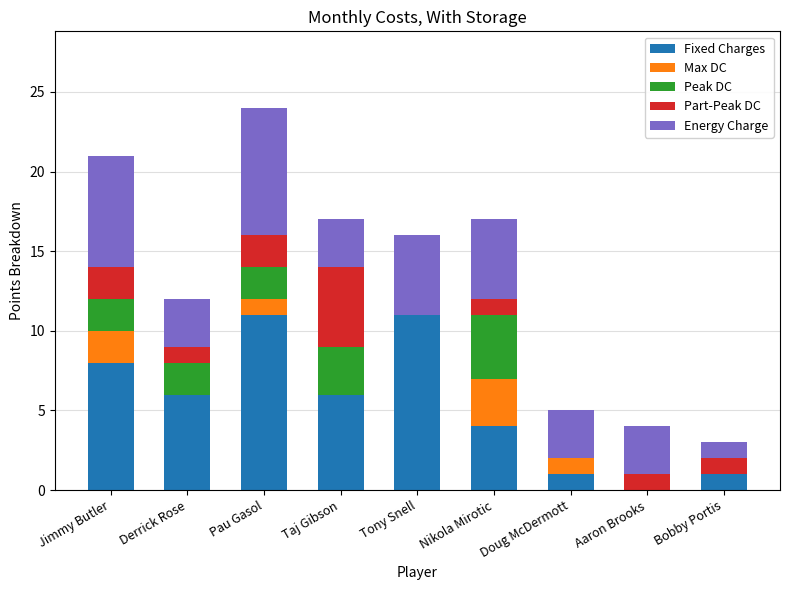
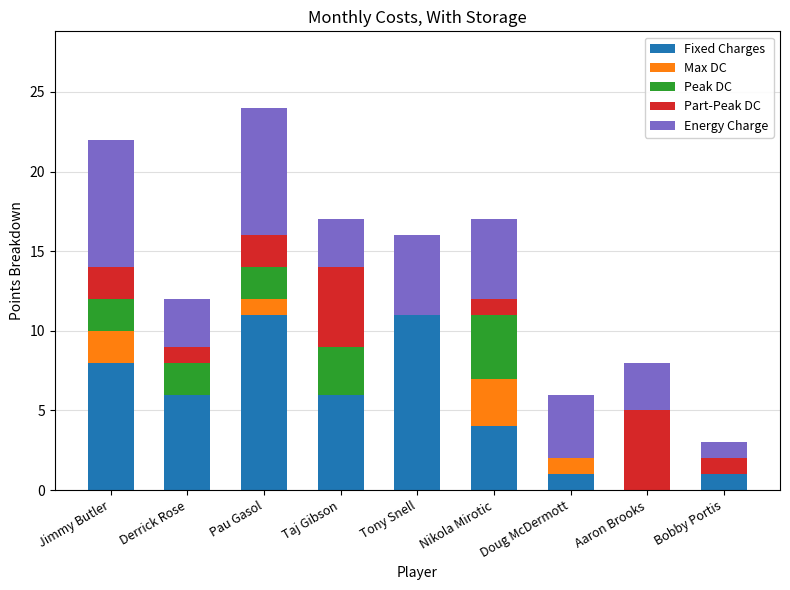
Energy Charge, Jimmy Butler: 7 -> 8
Energy Charge, Doug McDermott: 3 -> 4
Part-Peak DC, Aaron Brooks: 1 -> 5
